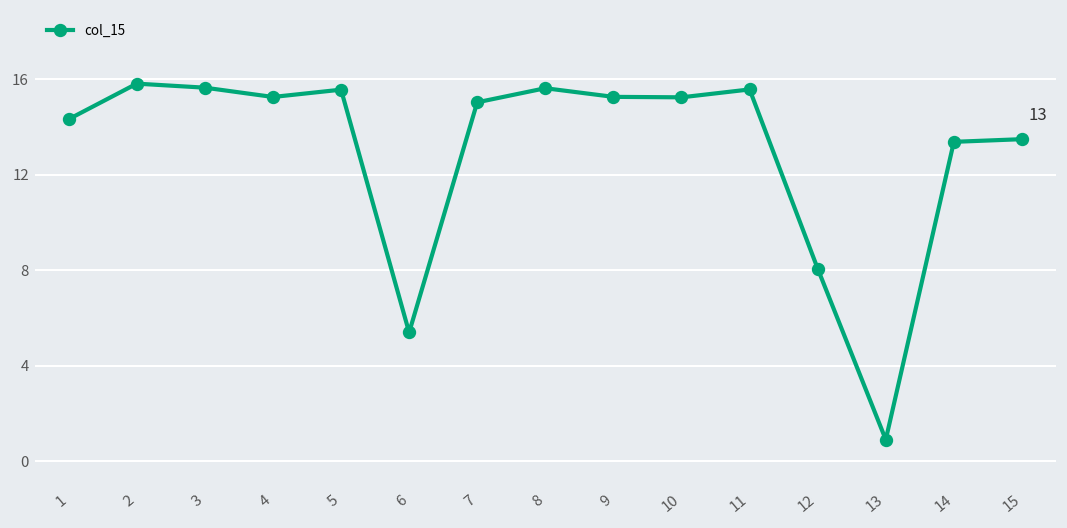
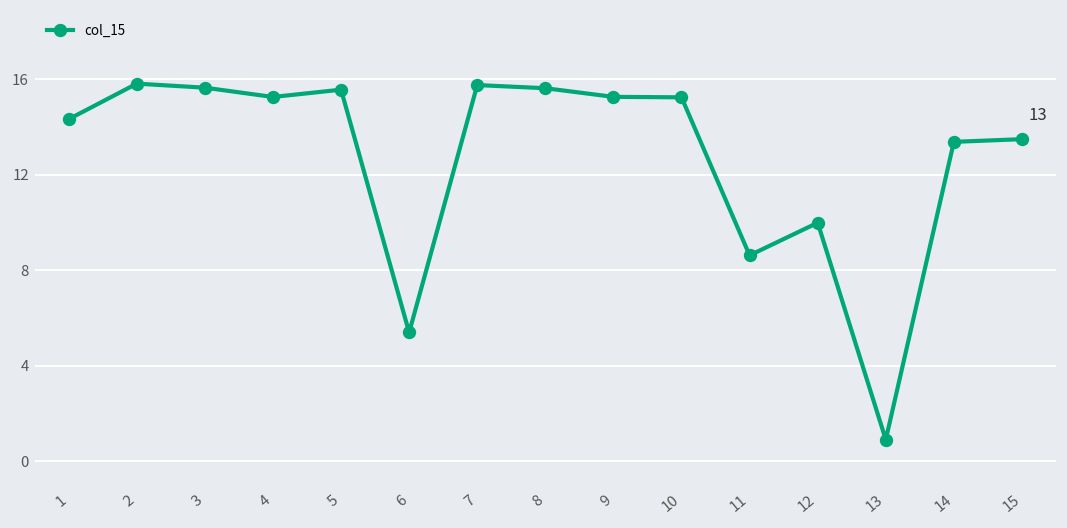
7: 15.0 -> 15.8
11: 15.6 -> 8.6
12: 8.1 -> 10.0
